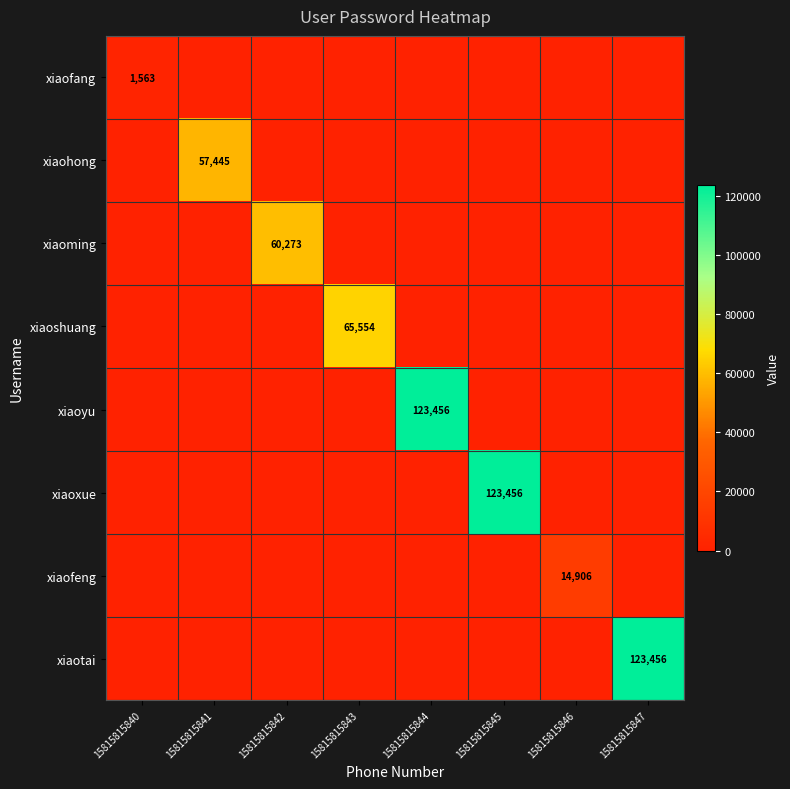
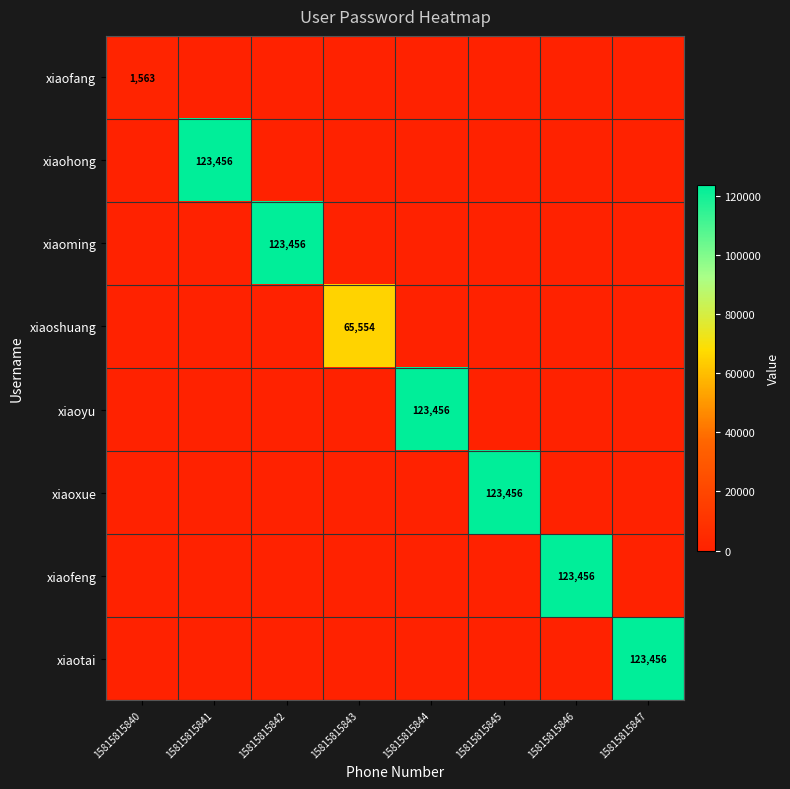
xiaohong, 15815815841: 57,445 -> 123,456
xiaoming, 15815815842: 60,273 -> 123,456
xiaofeng, 15815815846: 14,906 -> 123,456
